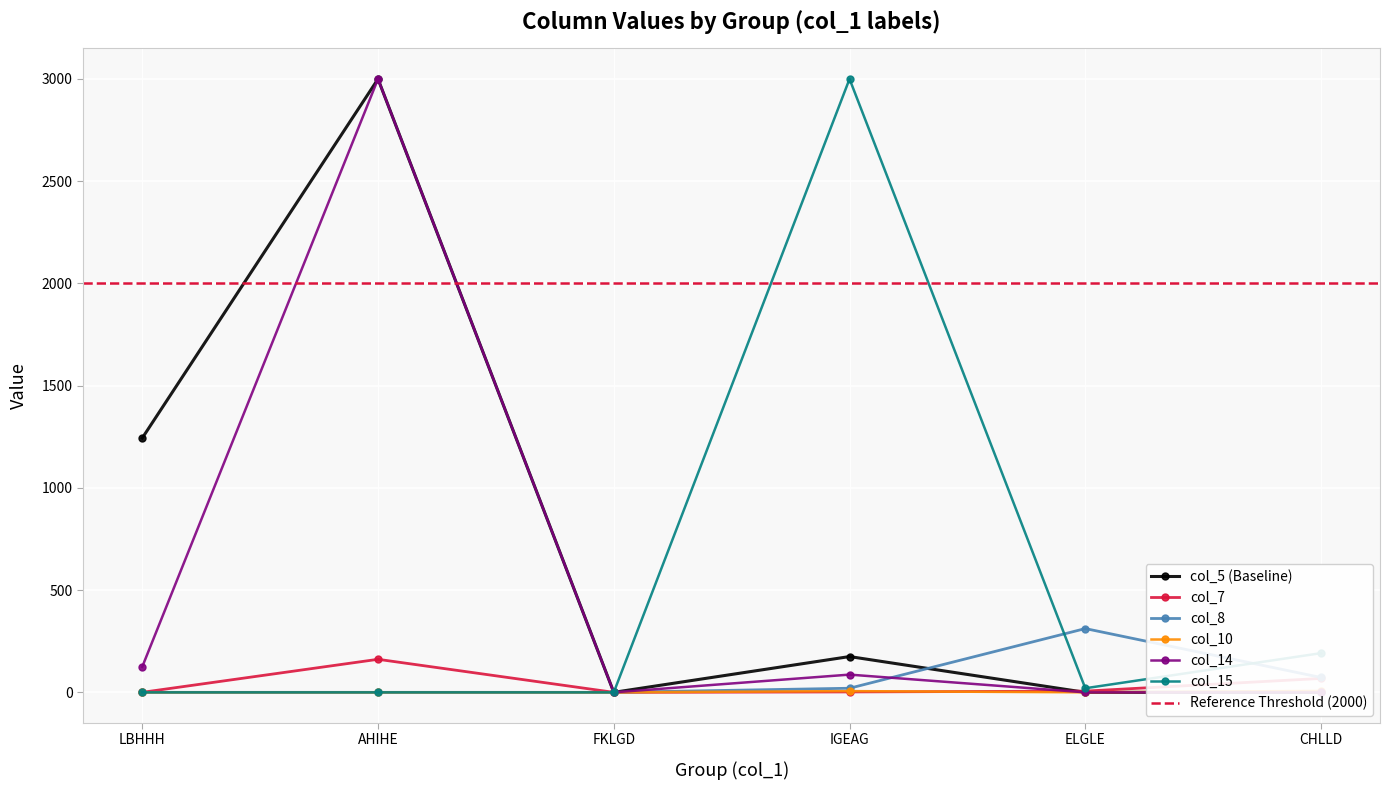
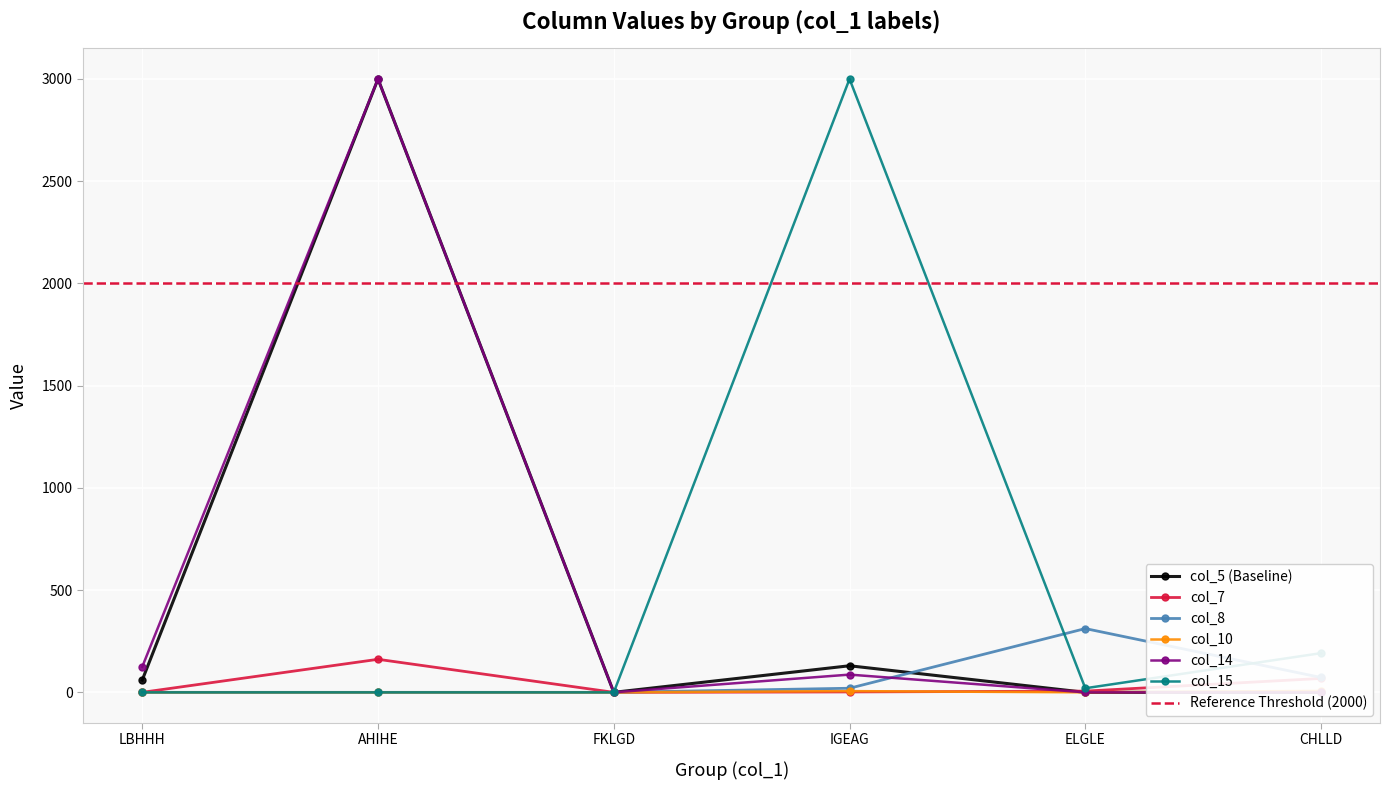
col_5 (Baseline), LBHHH: 1240 -> 60
col_5 (Baseline), IGEAG: 180 -> 130
